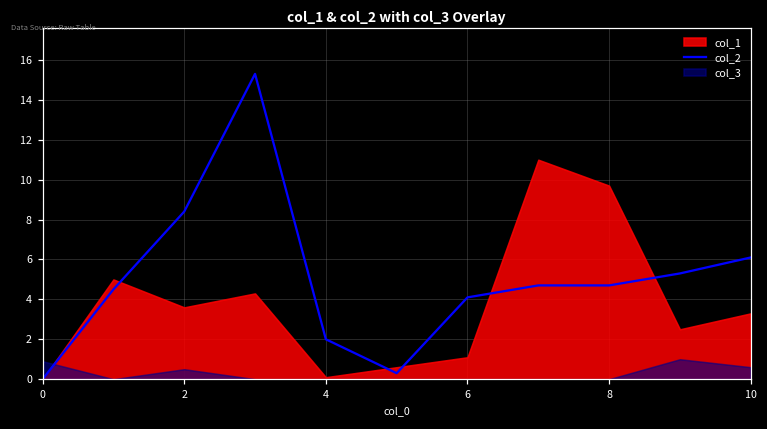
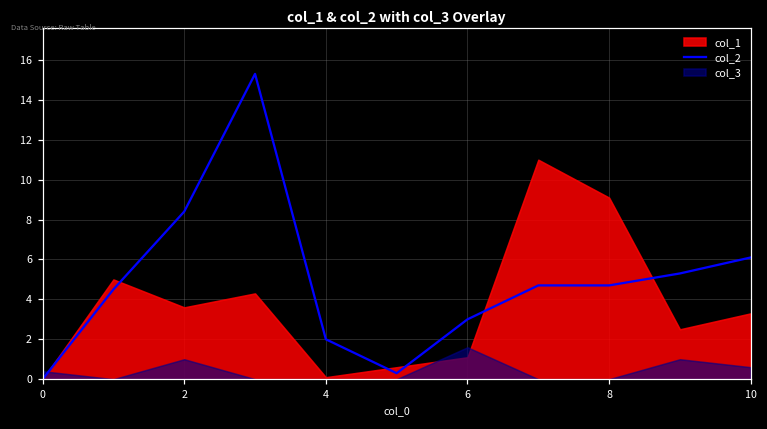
col_3, 0: 0.9 -> 0.4
col_3, 2: 0.5 -> 1.0
col_2, 6: 4.1 -> 3.0
col_3, 6: 0.0 -> 1.6
col_1, 8: 9.7 -> 9.1
